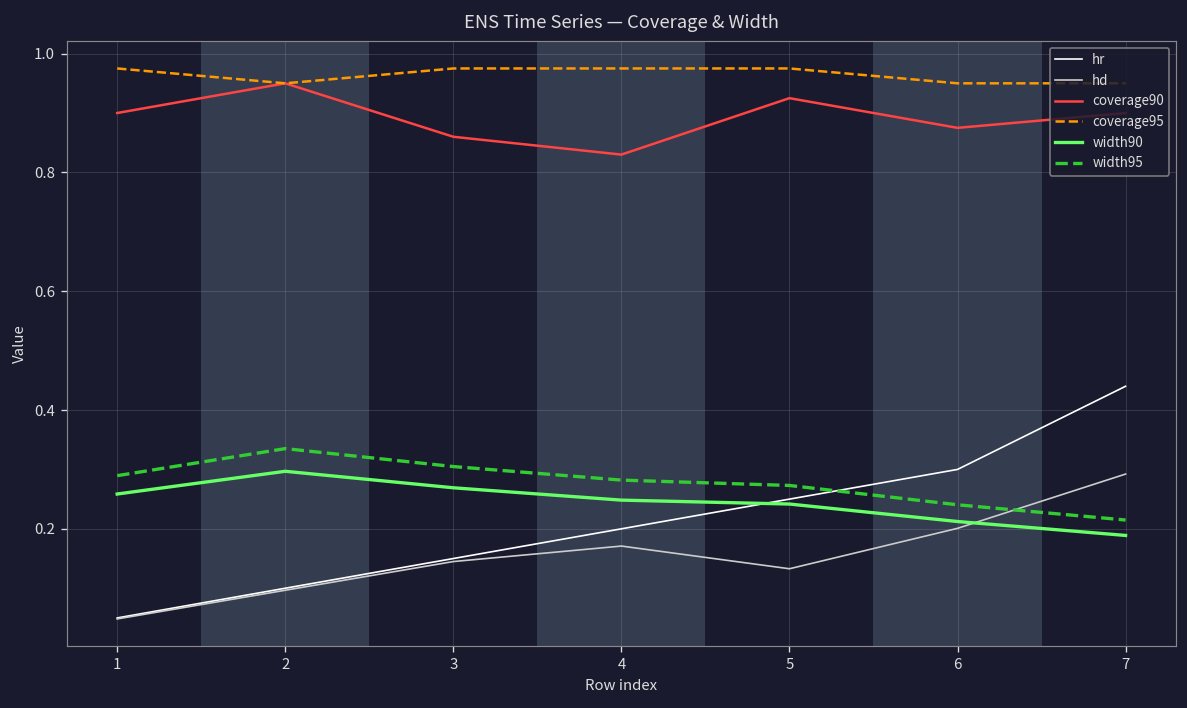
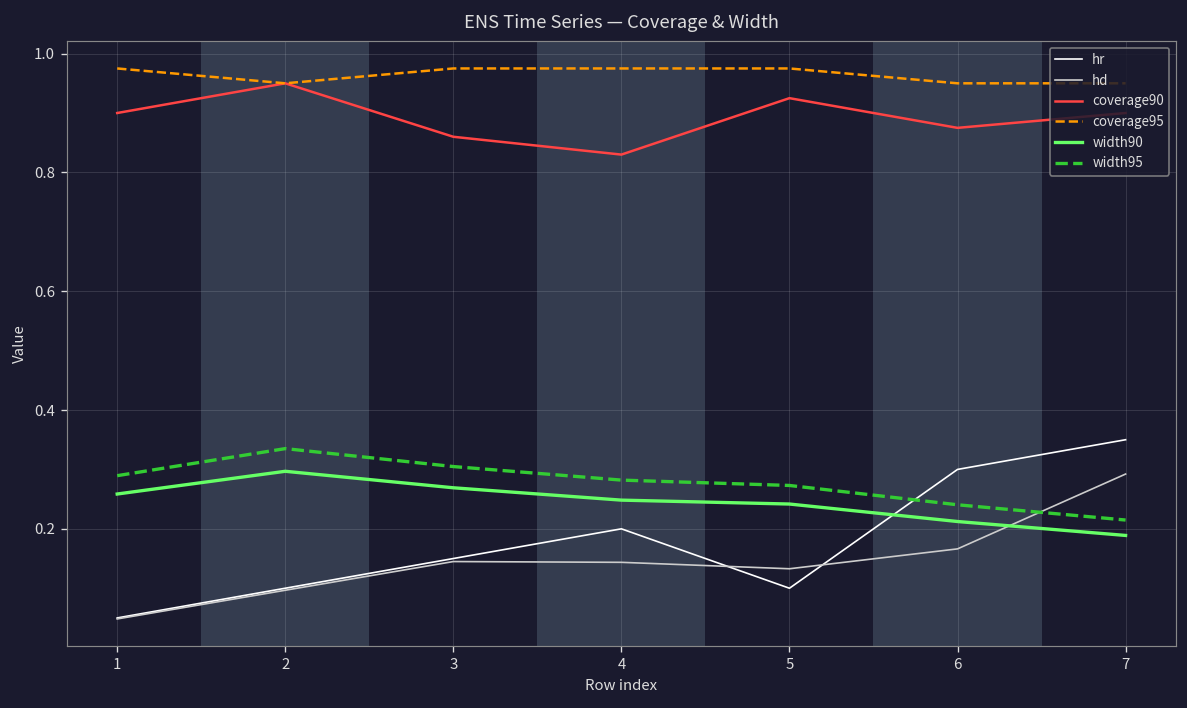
hd, 4: 0.17 -> 0.14
hr, 5: 0.25 -> 0.10
hd, 6: 0.20 -> 0.17
hr, 7: 0.44 -> 0.35
